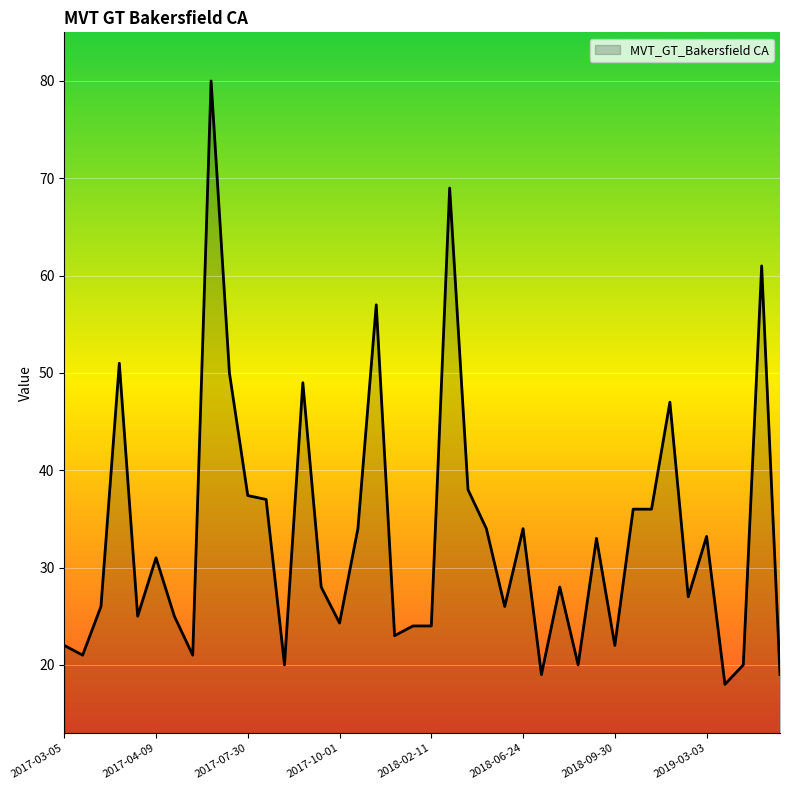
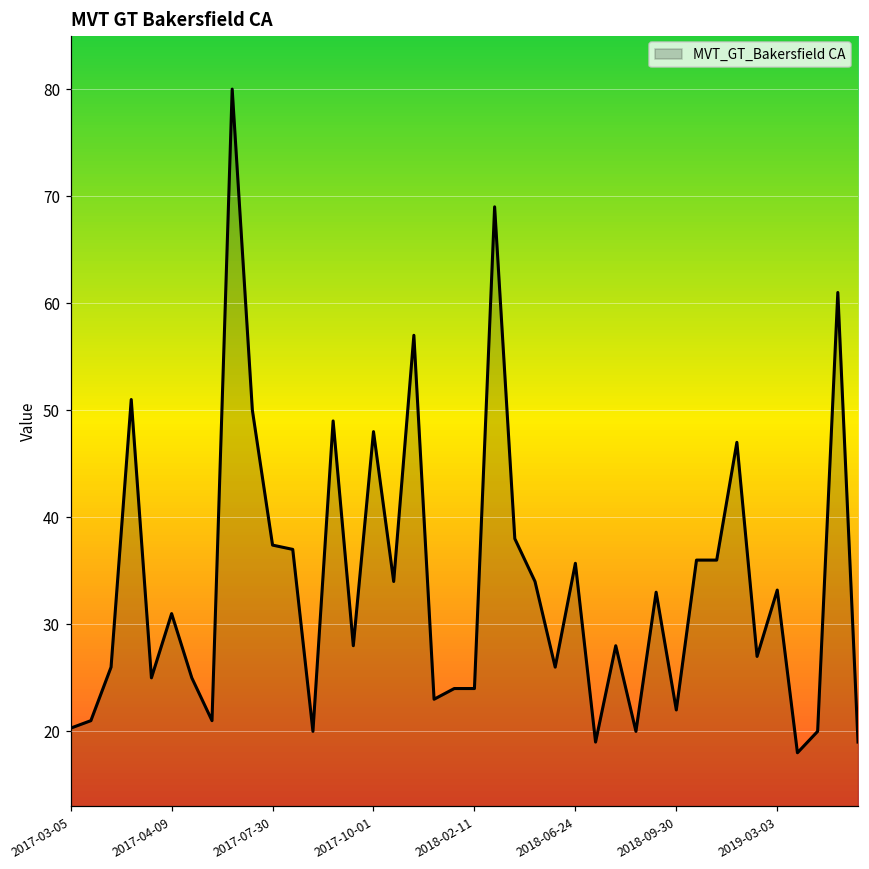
2017-03-05: 22 -> 20
2017-10-01: 24 -> 48
2018-06-24: 34 -> 36
